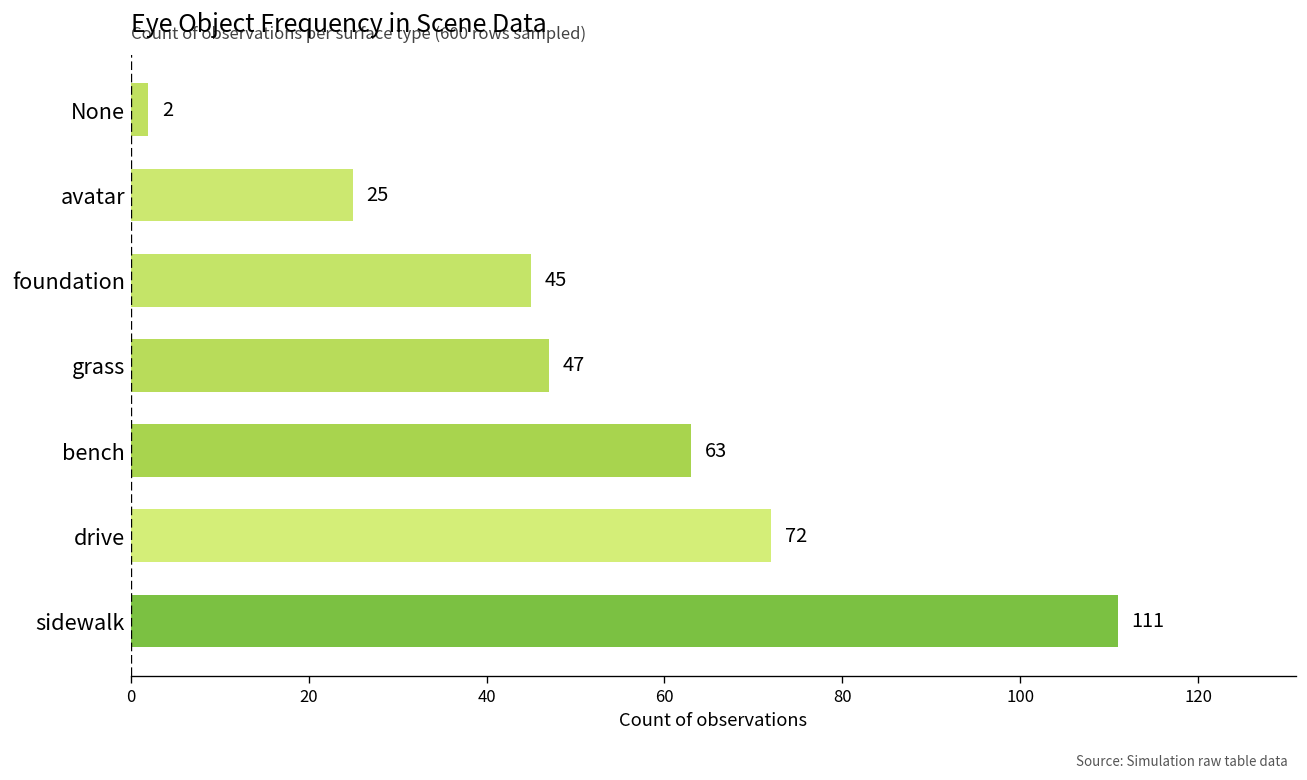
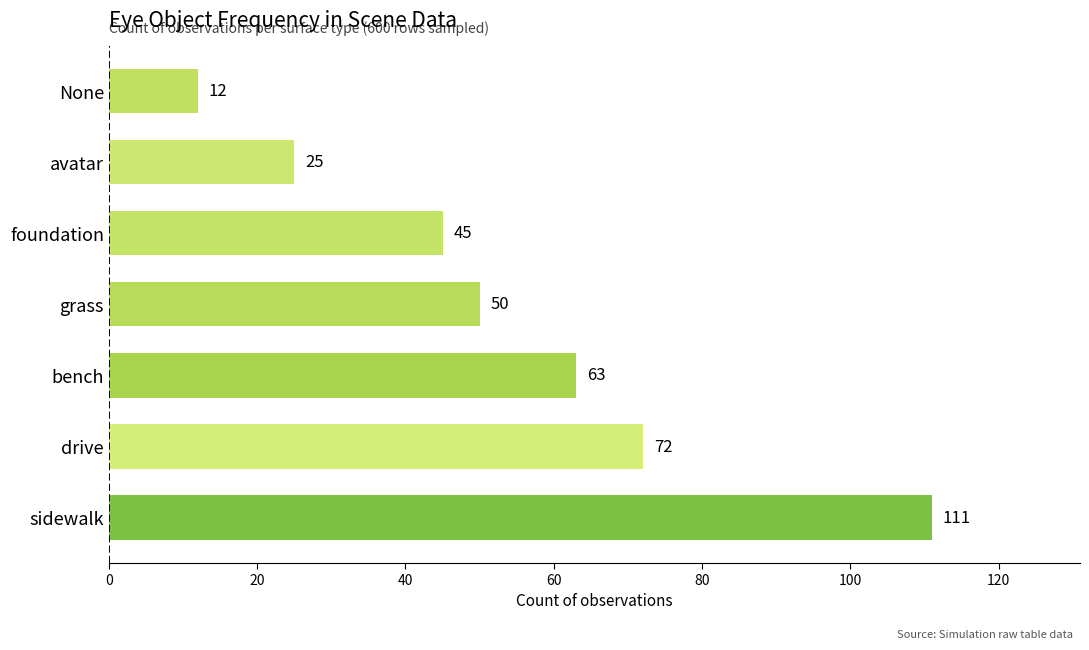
None: 2 -> 12
grass: 47 -> 50
